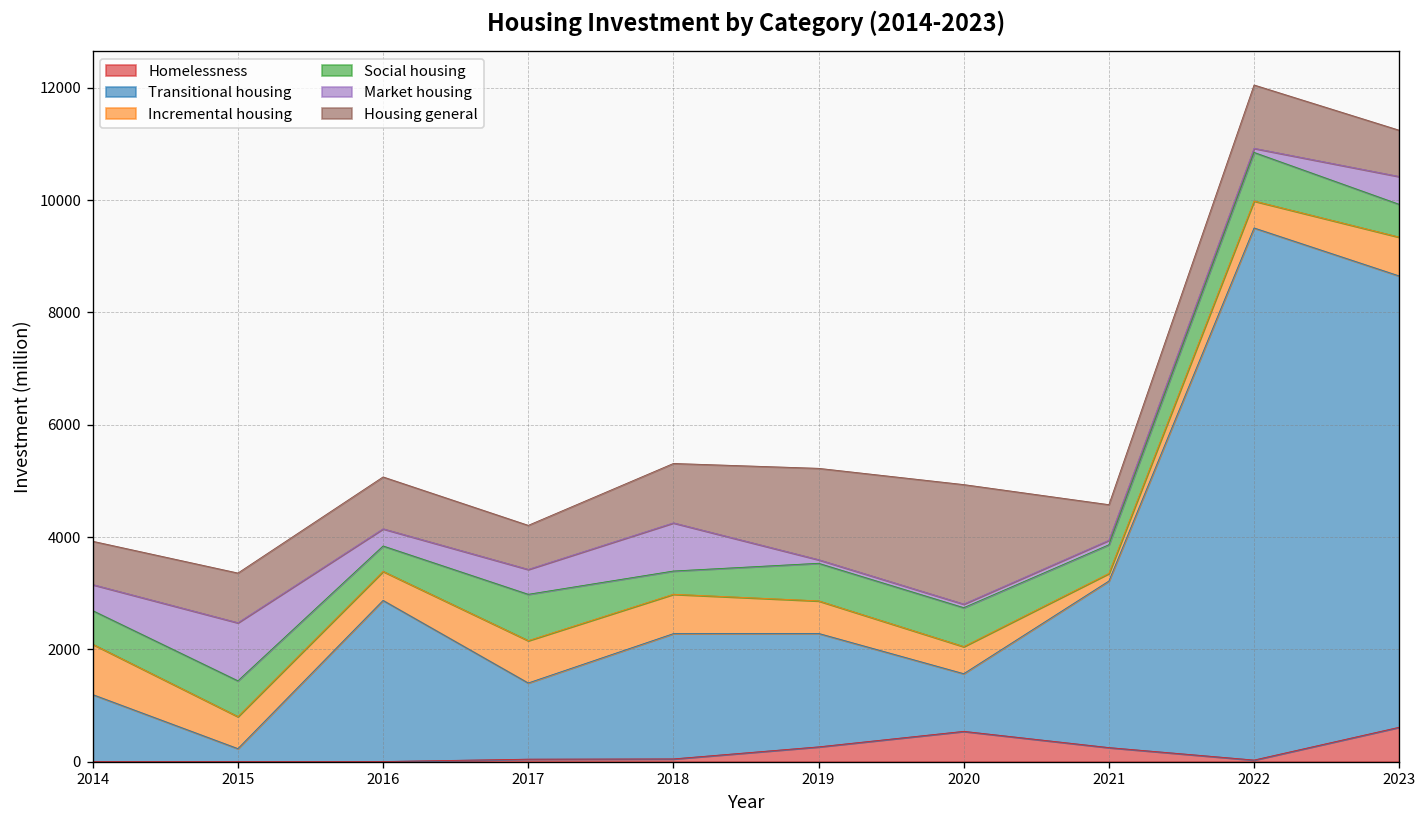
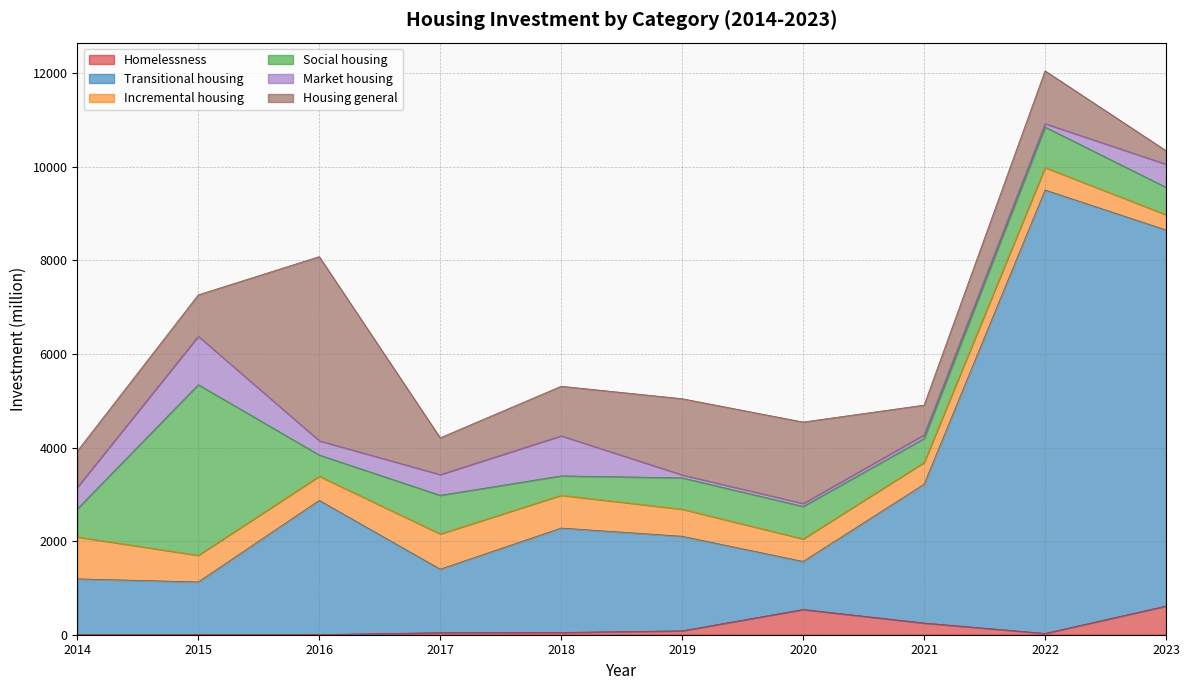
Transitional housing, 2015: 200 -> 1100
Social housing, 2015: 600 -> 3600
Housing general, 2016: 900 -> 3900
Homelessness, 2019: 300 -> 100
Housing general, 2020: 2100 -> 1700
Incremental housing, 2021: 100 -> 500
Incremental housing, 2023: 700 -> 300
Housing general, 2023: 800 -> 300
